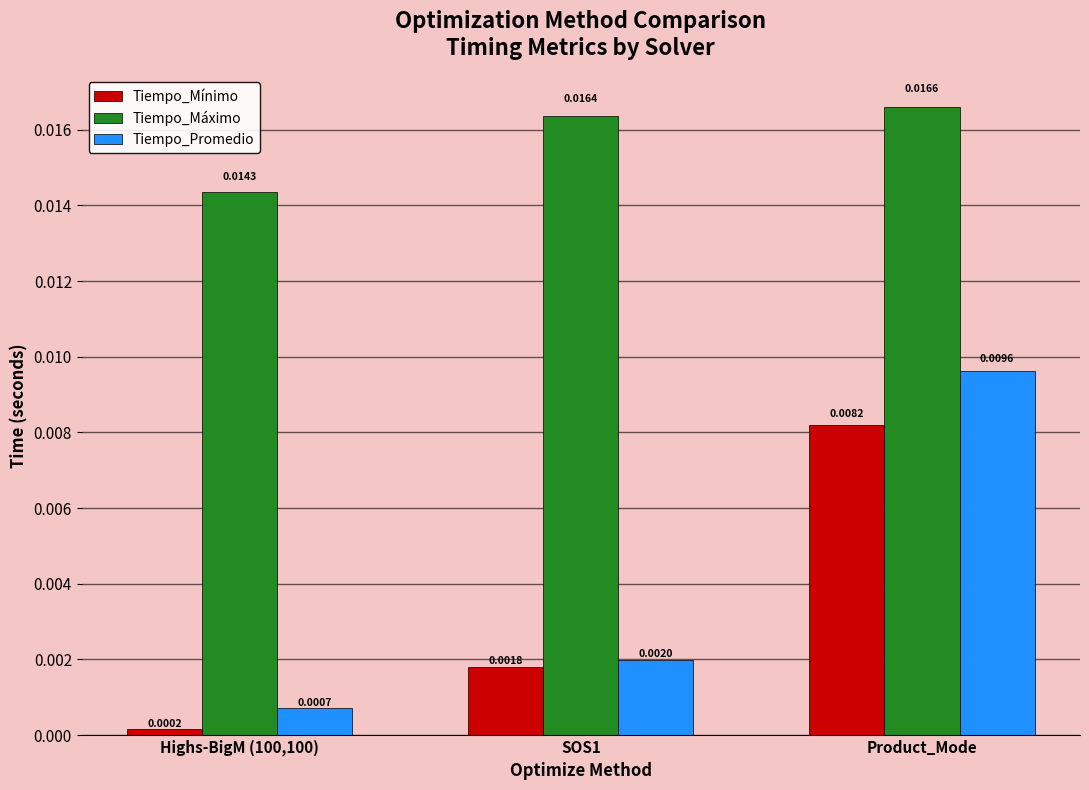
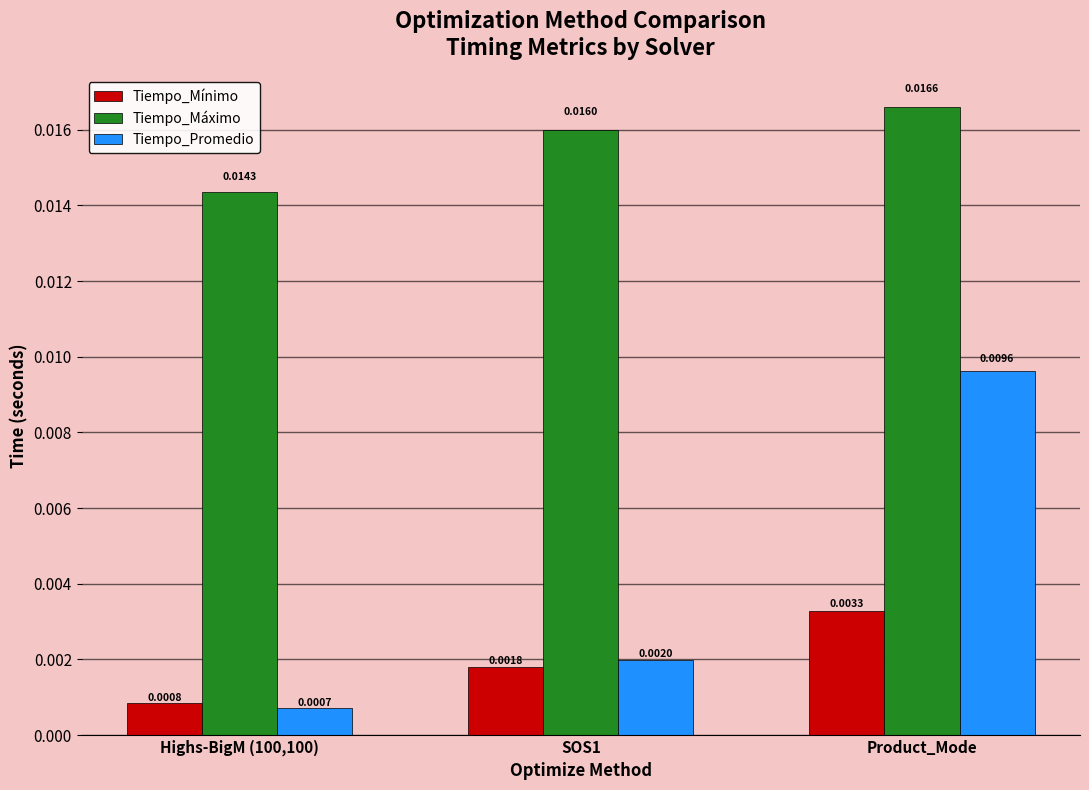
Tiempo_Mínimo, Highs-BigM (100,100): 0.0002 -> 0.0008
Tiempo_Máximo, SOS1: 0.0164 -> 0.0160
Tiempo_Mínimo, Product_Mode: 0.0082 -> 0.0033
